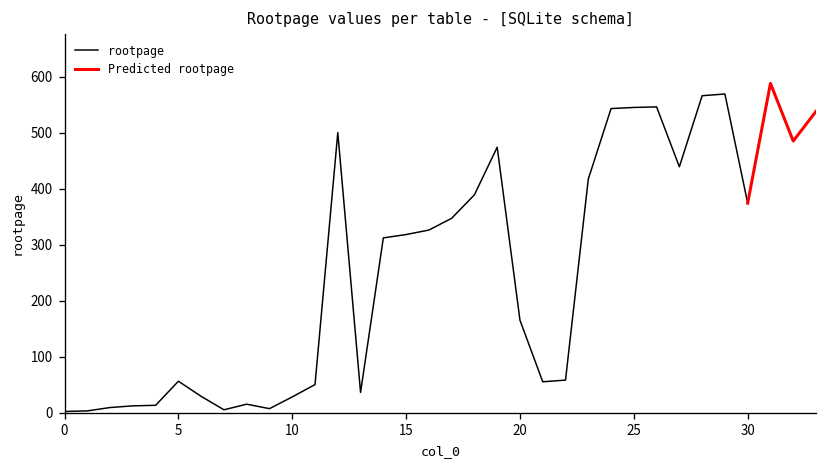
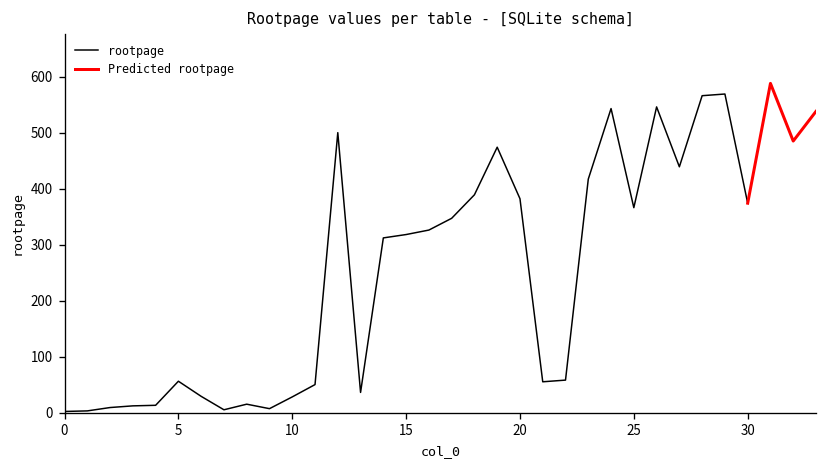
rootpage, 20: 170 -> 380
rootpage, 25: 550 -> 370
